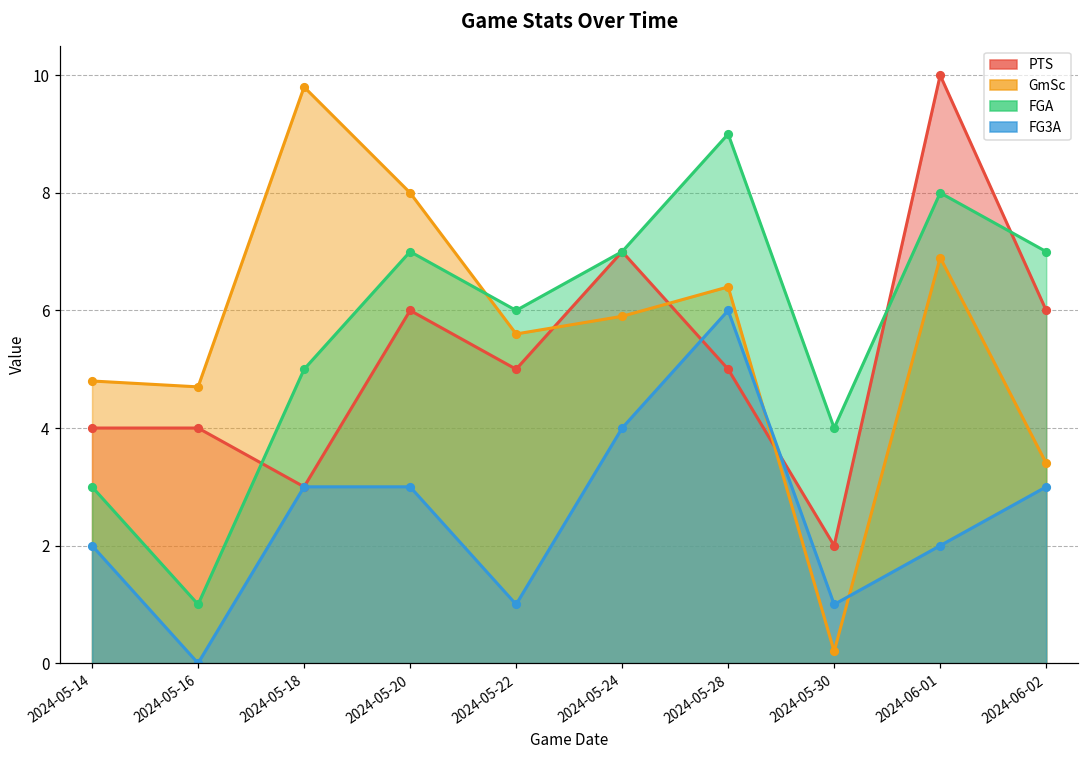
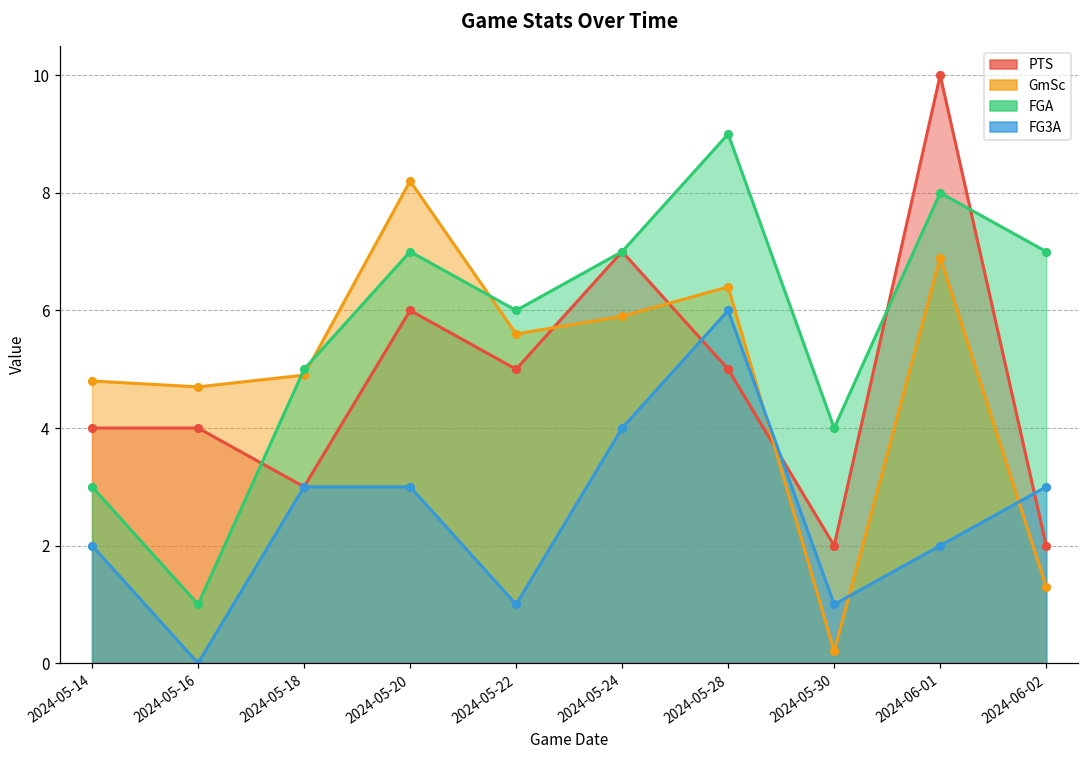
GmSc, 2024-05-18: 9.8 -> 4.9
GmSc, 2024-05-20: 8.0 -> 8.2
PTS, 2024-06-02: 6 -> 2
GmSc, 2024-06-02: 3.4 -> 1.3
